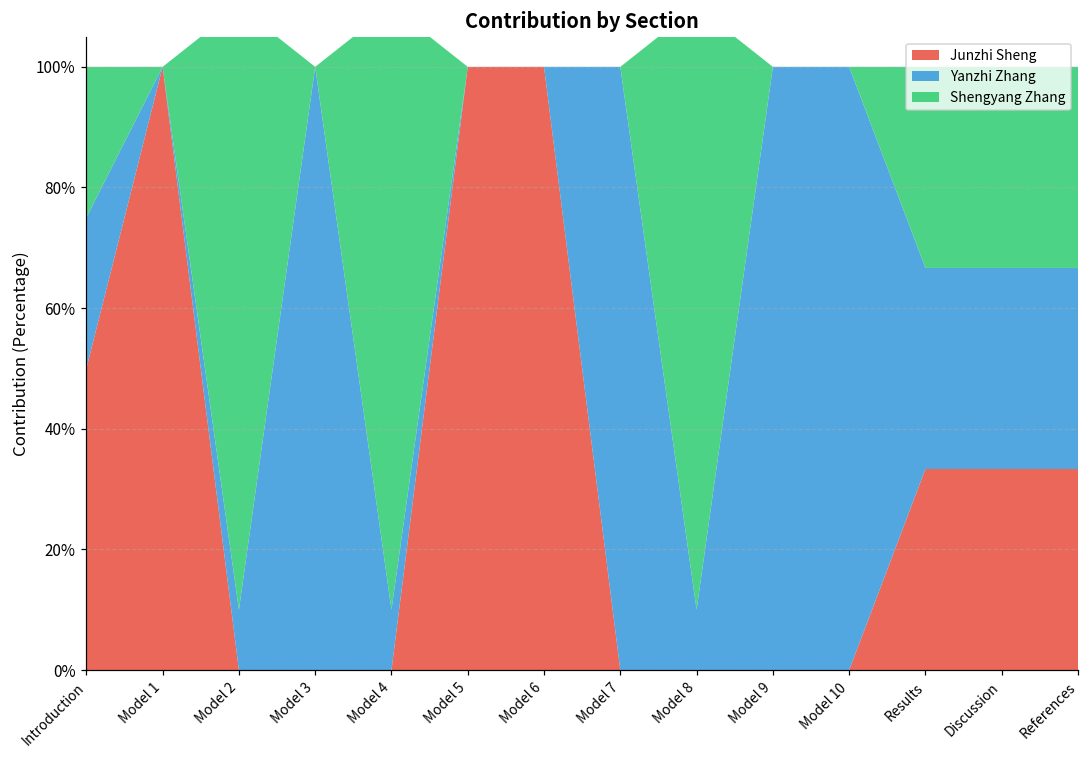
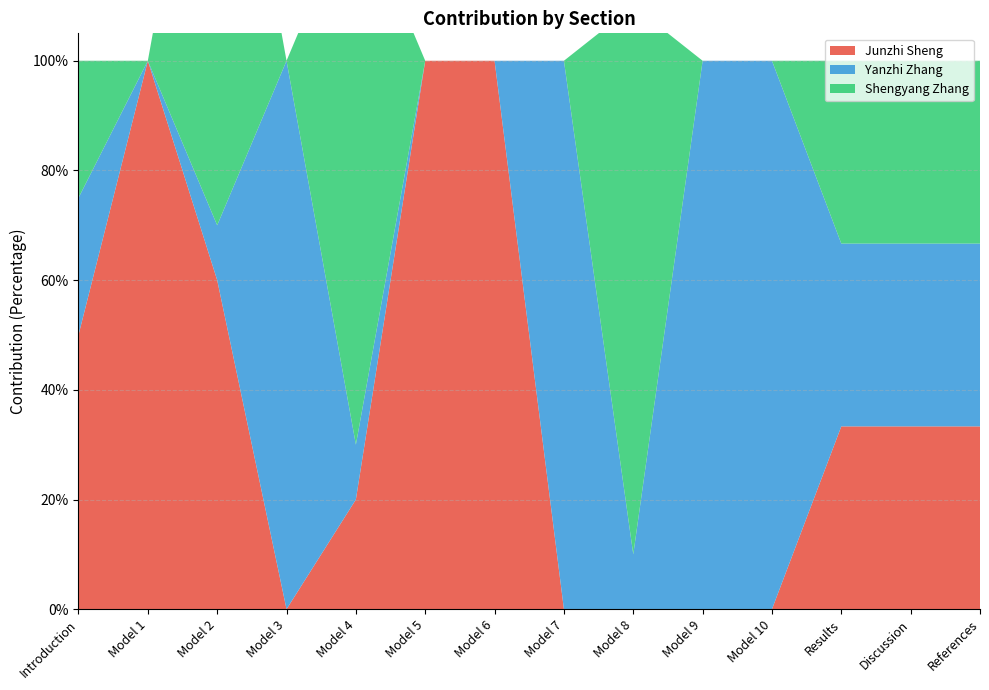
Junzhi Sheng, Model 2: 0% -> 60%
Junzhi Sheng, Model 4: 0% -> 20%
